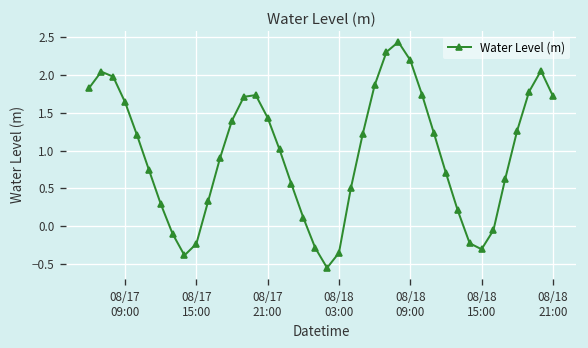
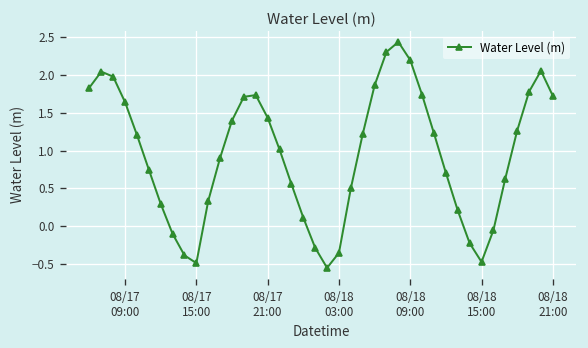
08/17 15:00: -0.2 -> -0.5
08/18 15:00: -0.3 -> -0.5
